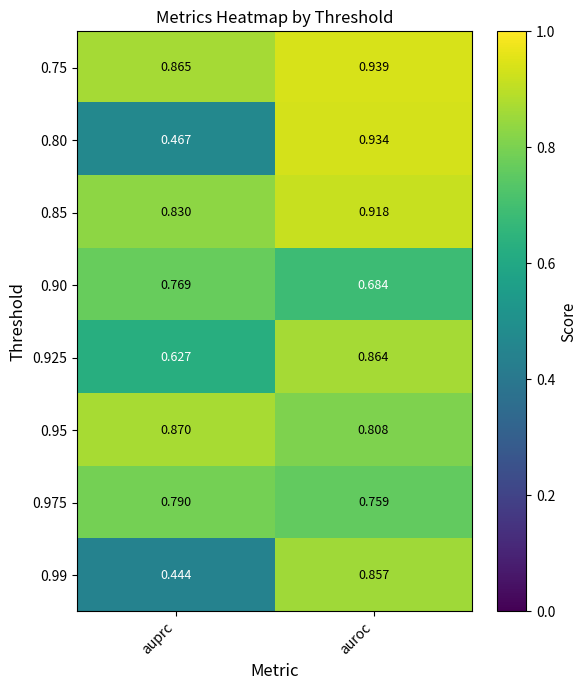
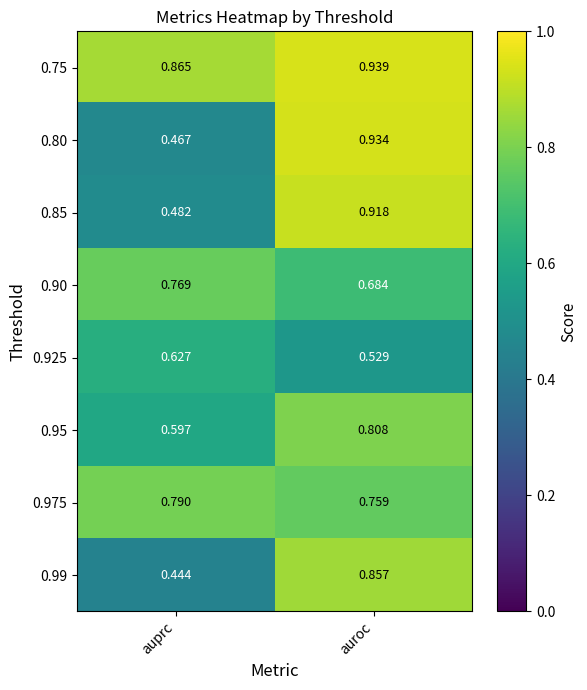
0.85, auprc: 0.830 -> 0.482
0.925, auroc: 0.864 -> 0.529
0.95, auprc: 0.870 -> 0.597
